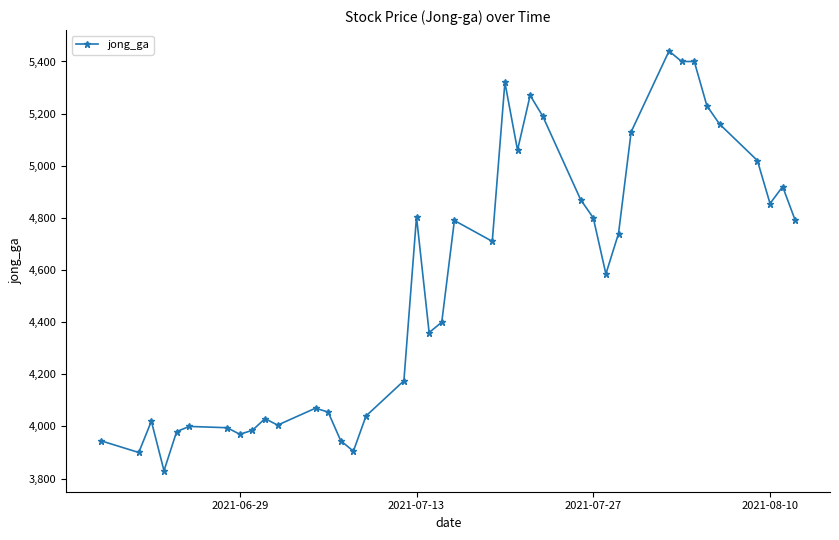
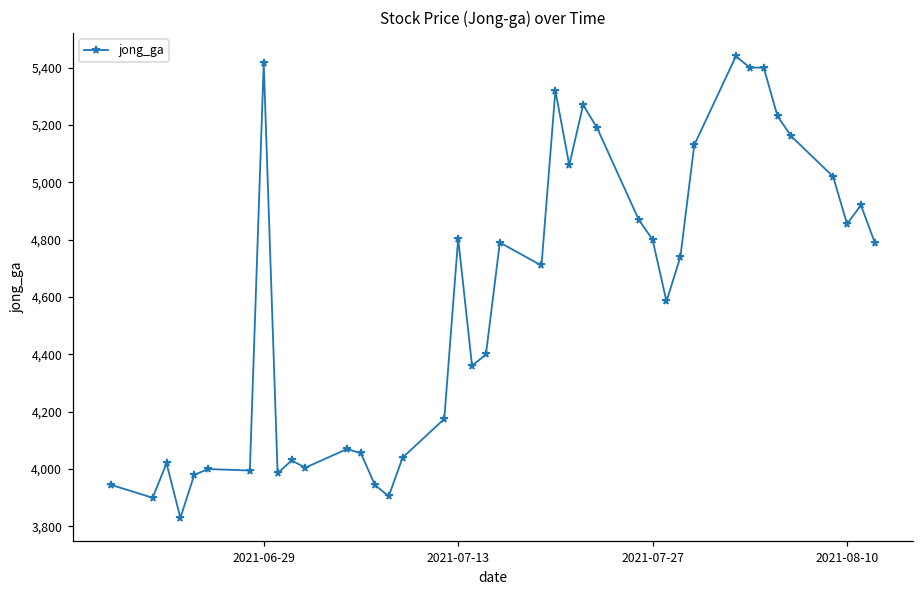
2021-06-29: 3,970 -> 5,420
